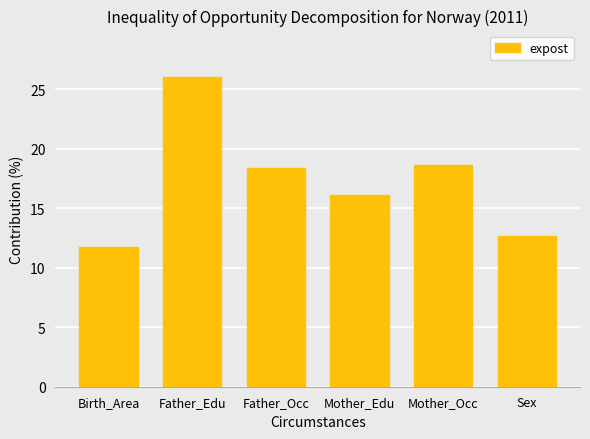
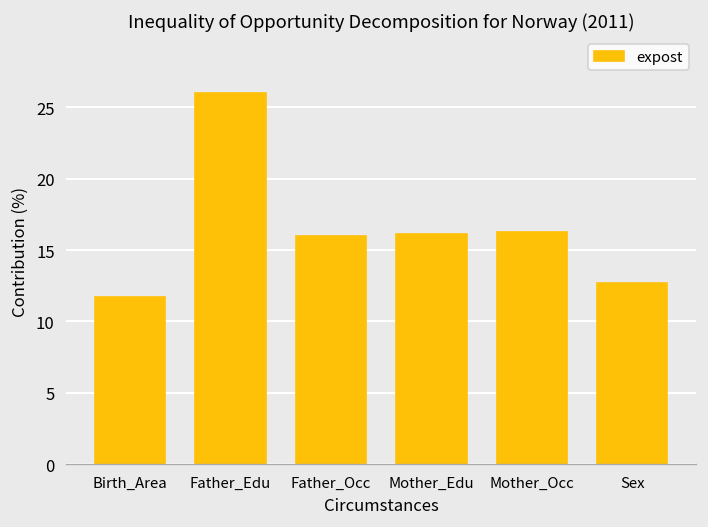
Father_Occ: 18.4 -> 16.0
Mother_Occ: 18.7 -> 16.3
